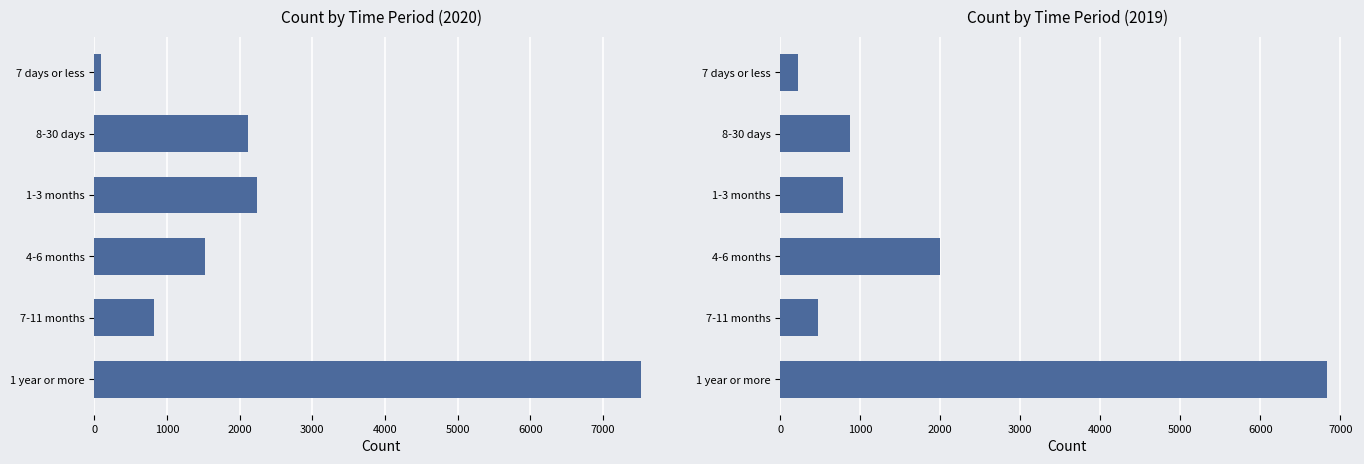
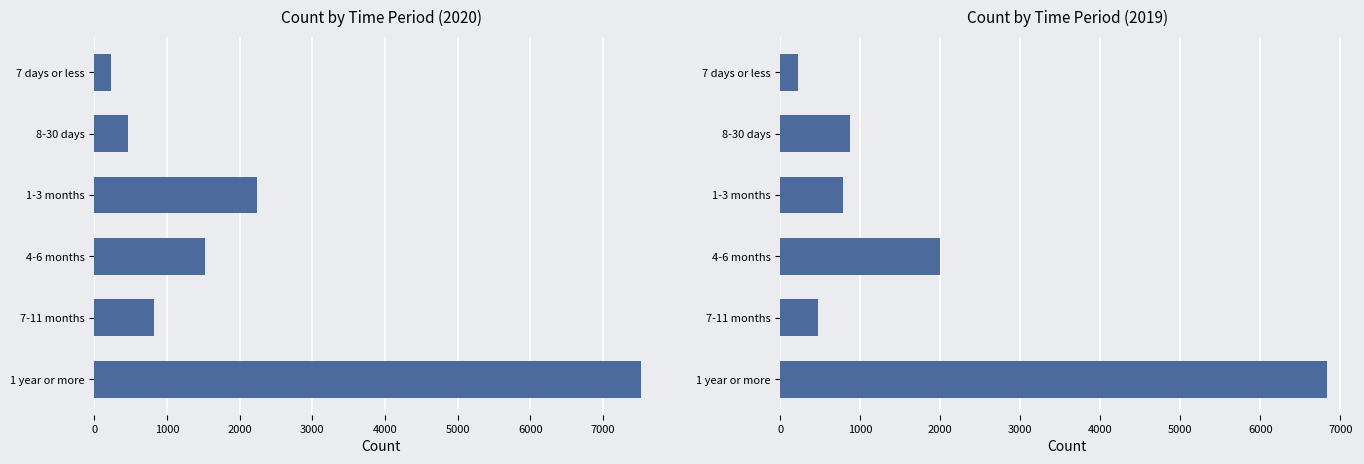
Count by Time Period (2020), 7 days or less: 100 -> 200
Count by Time Period (2020), 8-30 days: 2100 -> 500
